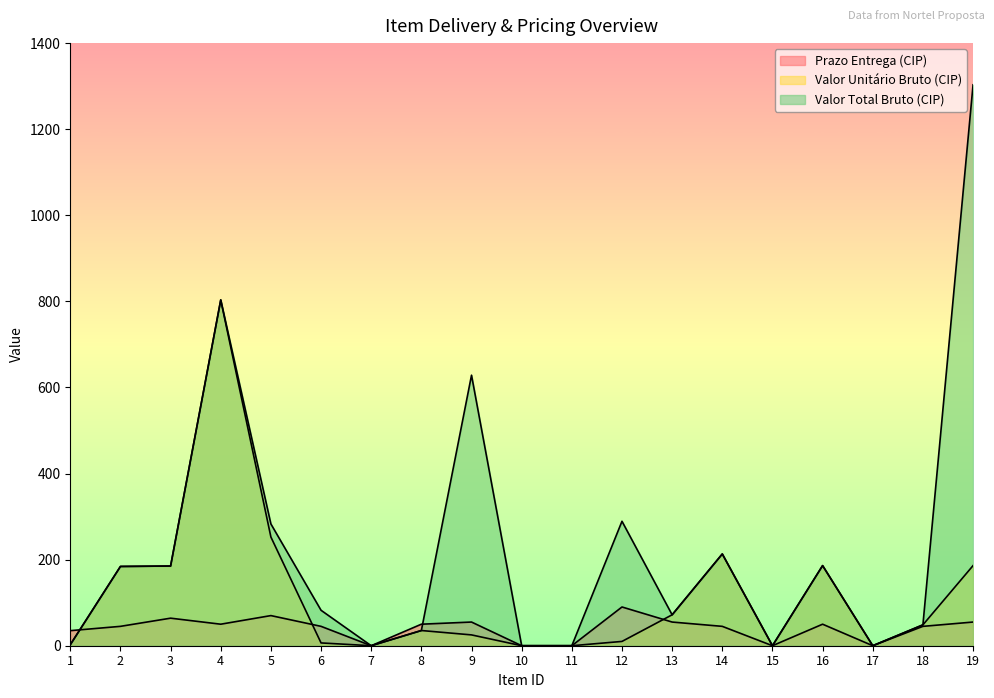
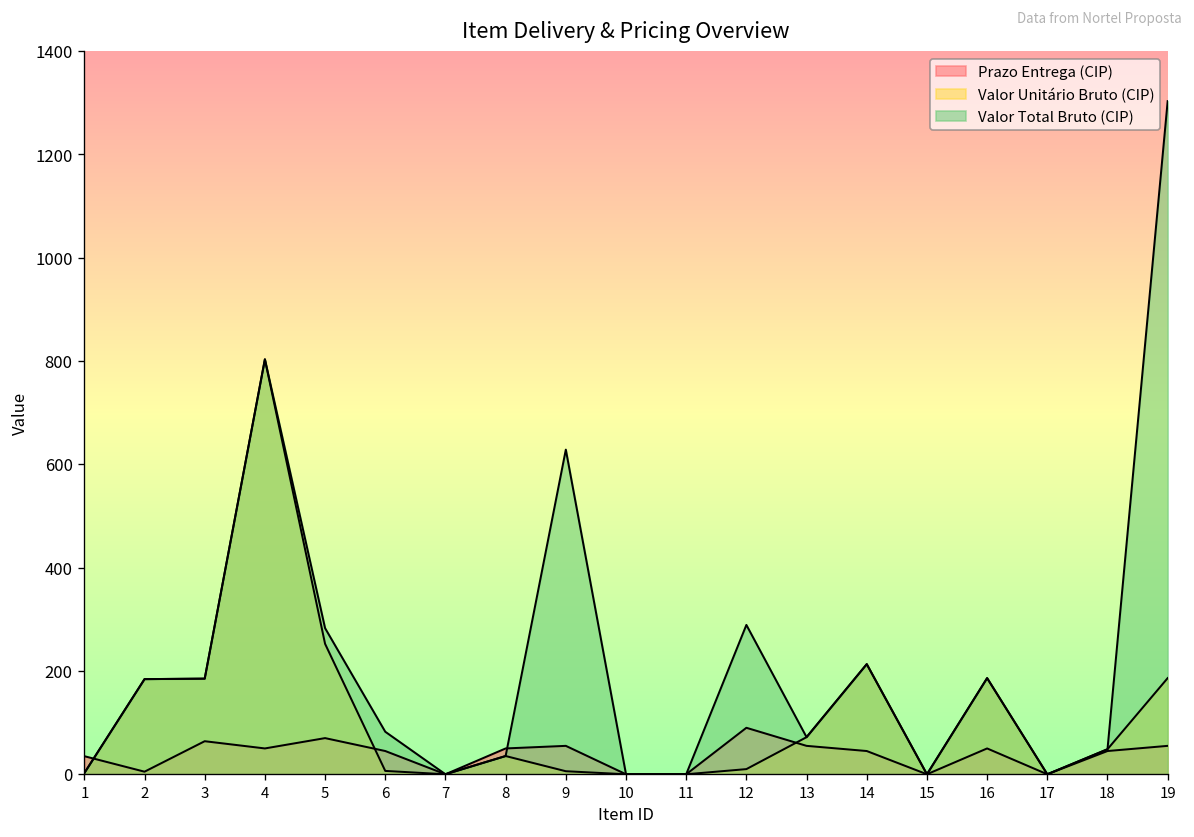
Prazo Entrega (CIP), 2: 50 -> 10
Valor Unitário Bruto (CIP), 9: 30 -> 10
